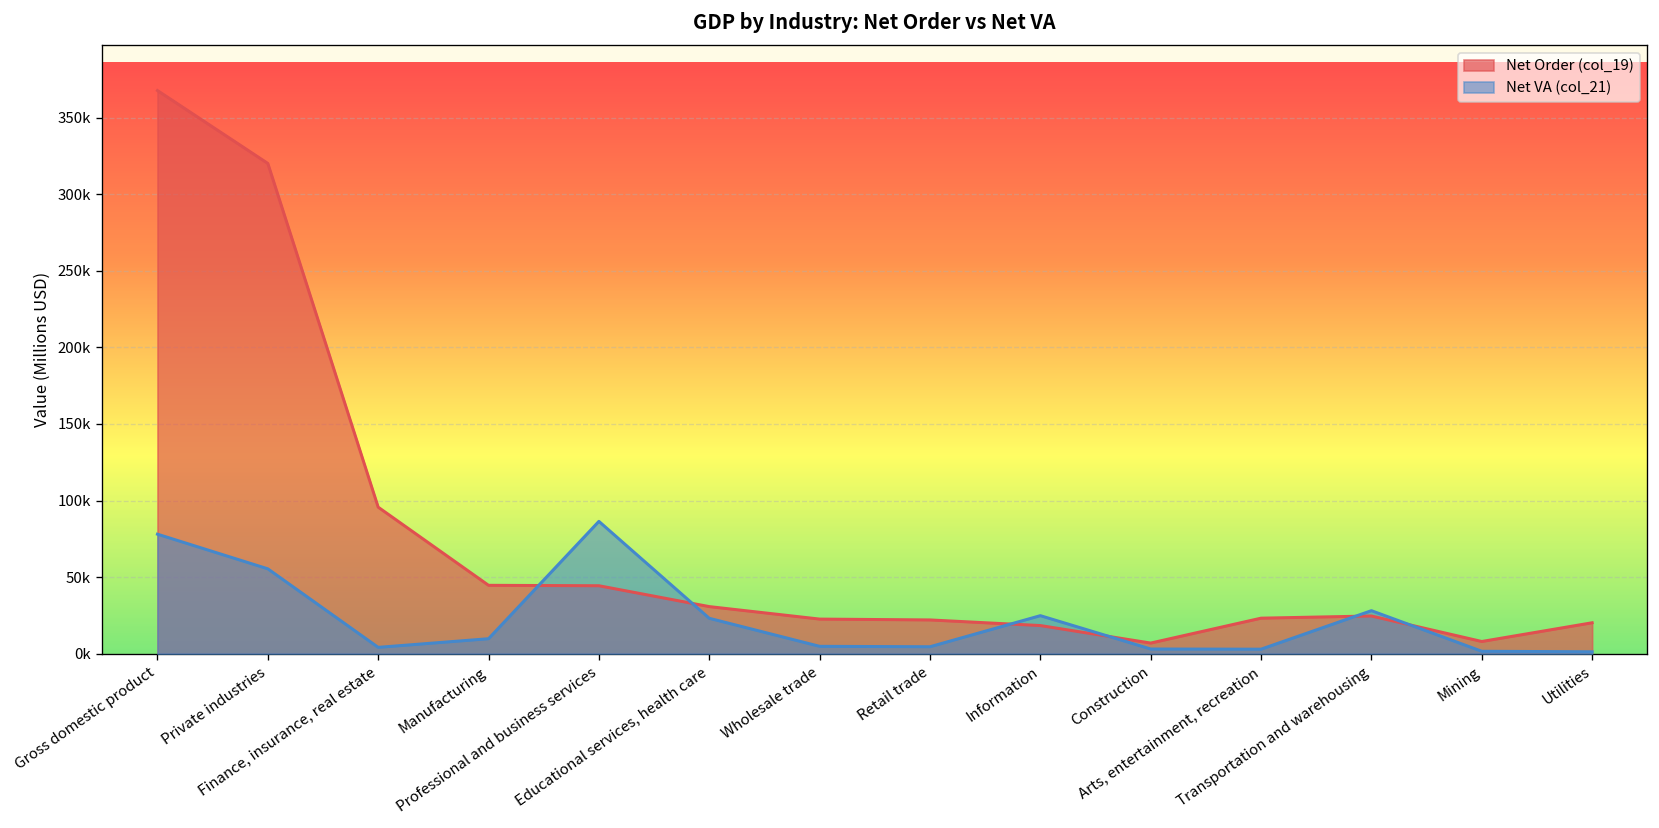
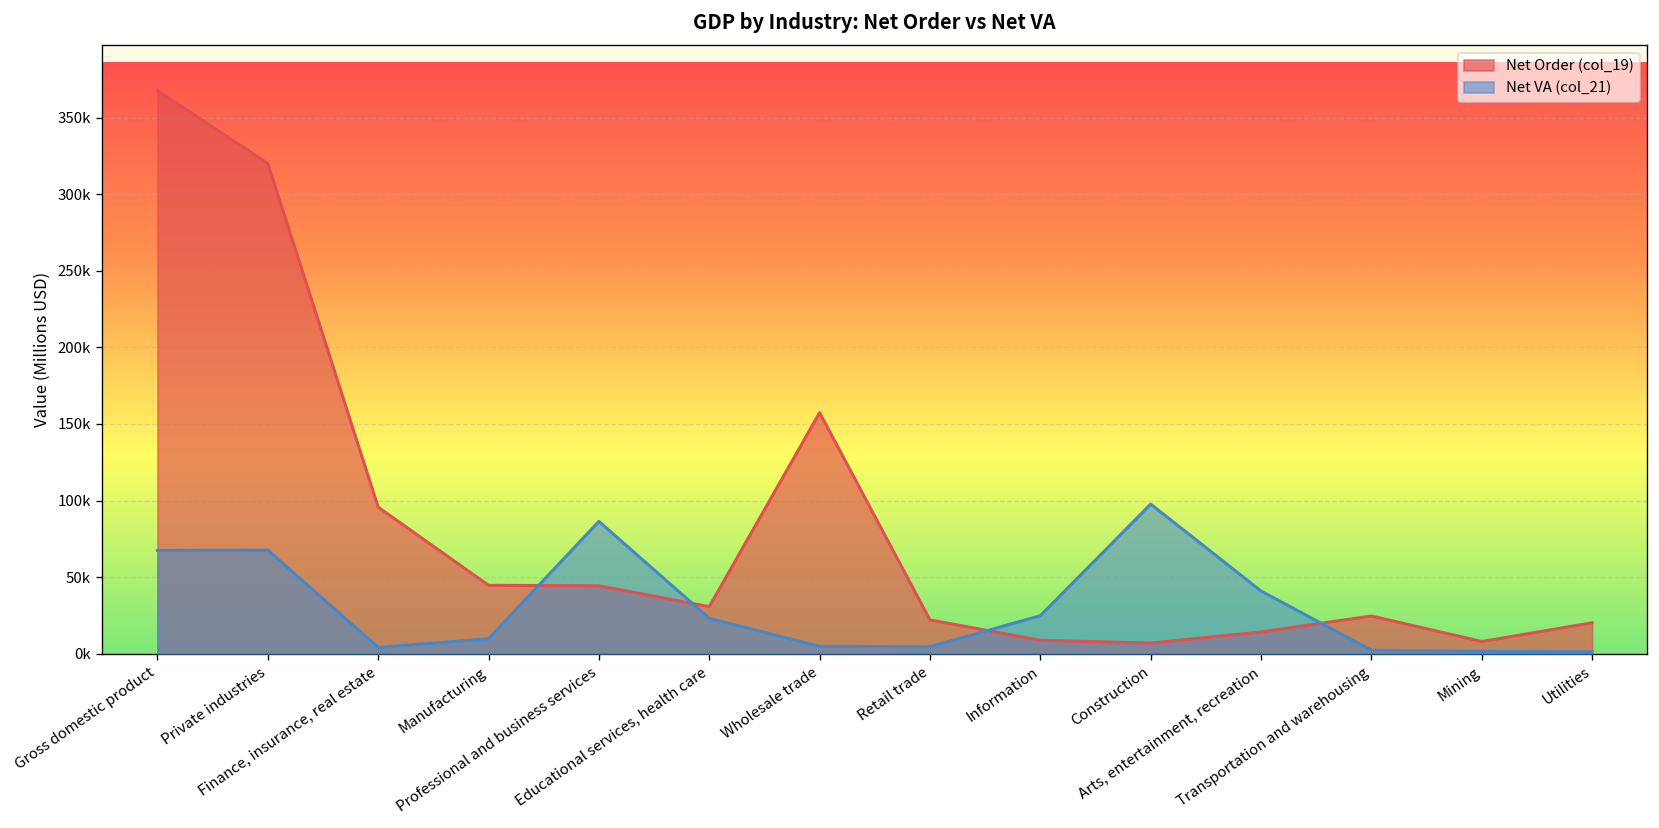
Net VA (col_21), Gross domestic product: 78000 -> 67000
Net VA (col_21), Private industries: 55000 -> 68000
Net Order (col_19), Wholesale trade: 23000 -> 157000
Net Order (col_19), Information: 18000 -> 9000
Net VA (col_21), Construction: 3000 -> 98000
Net Order (col_19), Arts, entertainment, recreation: 23000 -> 14000
Net VA (col_21), Arts, entertainment, recreation: 3000 -> 41000
Net VA (col_21), Transportation and warehousing: 28000 -> 2000
